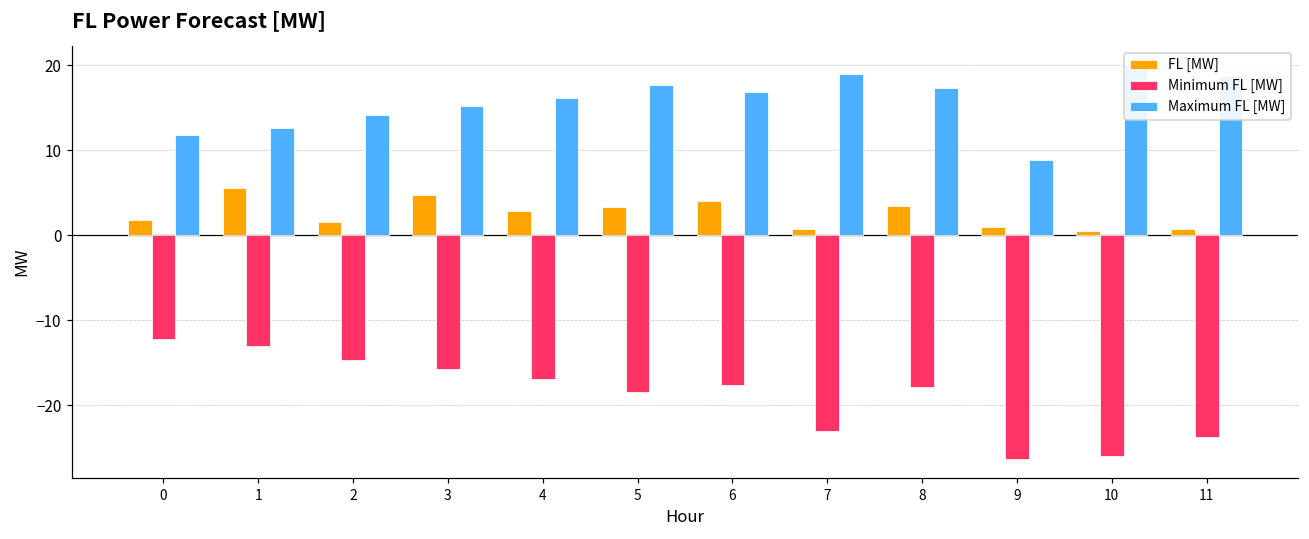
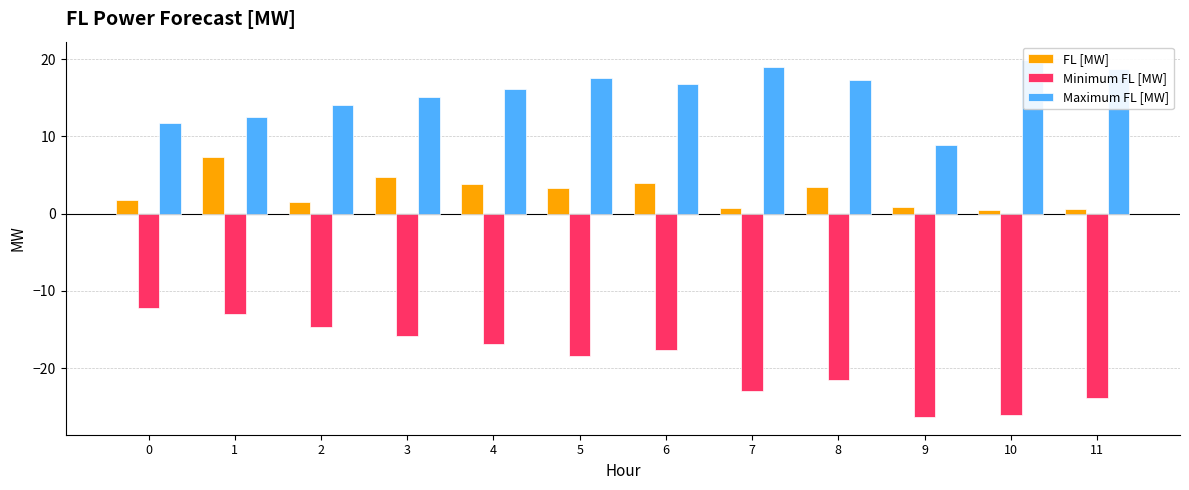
FL [MW], 1: 6 -> 7
FL [MW], 4: 3 -> 4
Minimum FL [MW], 8: -18 -> -22
